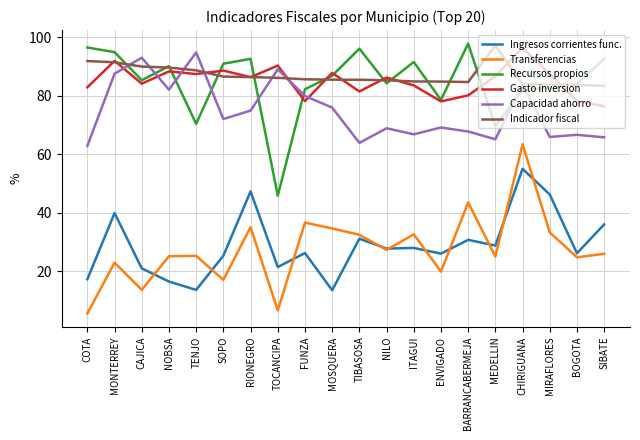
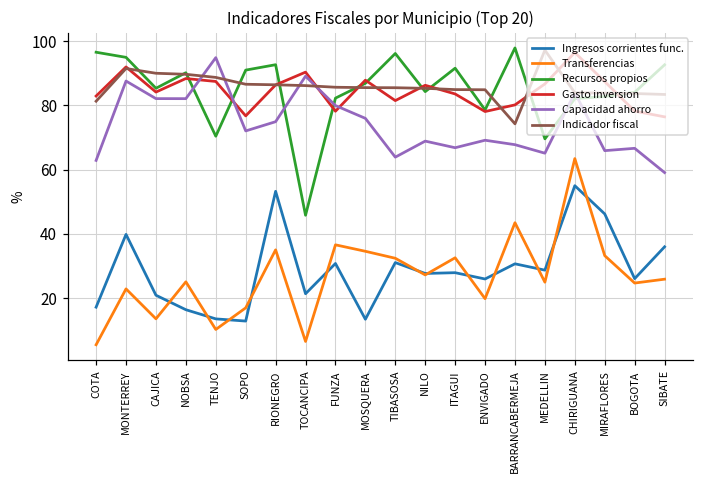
Indicador fiscal, COTA: 92 -> 81
Capacidad ahorro, CAJICA: 93 -> 82
Transferencias, TENJO: 25 -> 10
Ingresos corrientes func., SOPO: 25 -> 13
Gasto inversion, SOPO: 89 -> 77
Ingresos corrientes func., RIONEGRO: 47 -> 53
Ingresos corrientes func., FUNZA: 26 -> 31
Indicador fiscal, BARRANCABERMEJA: 85 -> 74
Capacidad ahorro, SIBATE: 66 -> 59
